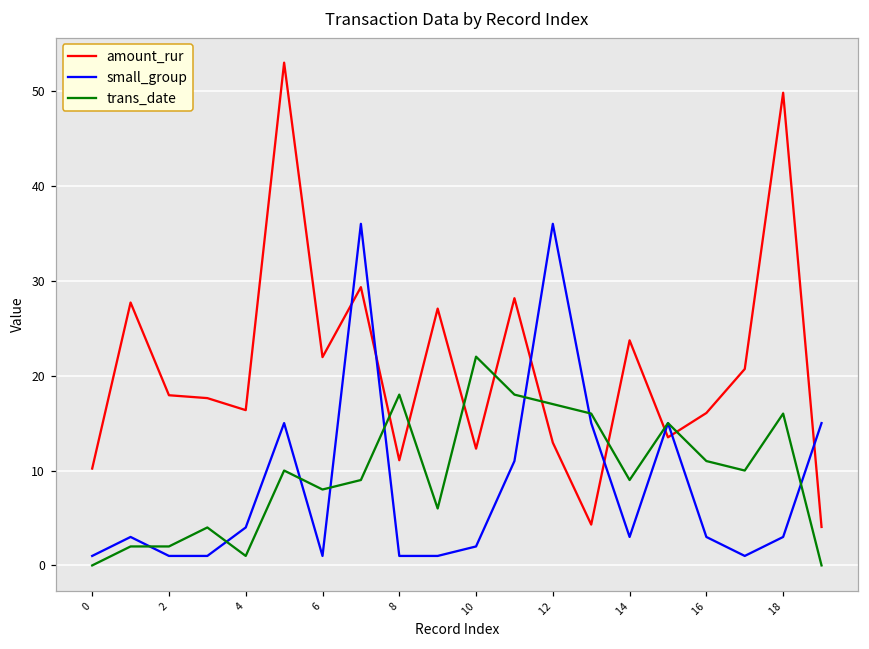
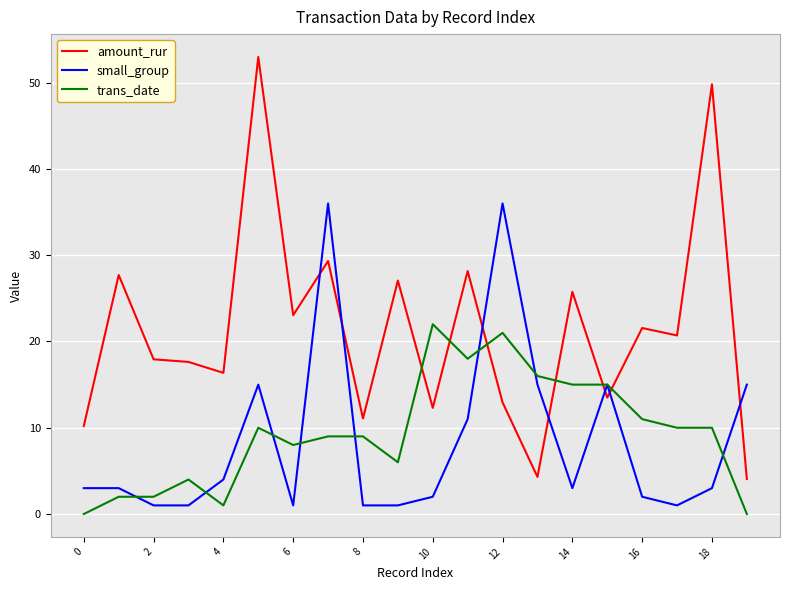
small_group, 0: 1 -> 3
amount_rur, 6: 22 -> 23
trans_date, 8: 18 -> 9
trans_date, 12: 17 -> 21
amount_rur, 14: 24 -> 26
trans_date, 14: 9 -> 15
amount_rur, 16: 16 -> 22
small_group, 16: 3 -> 2
trans_date, 18: 16 -> 10
